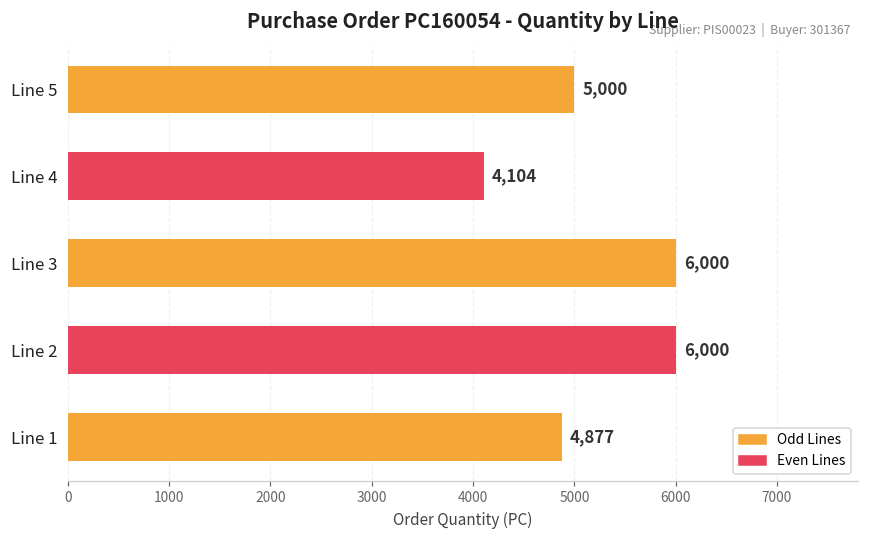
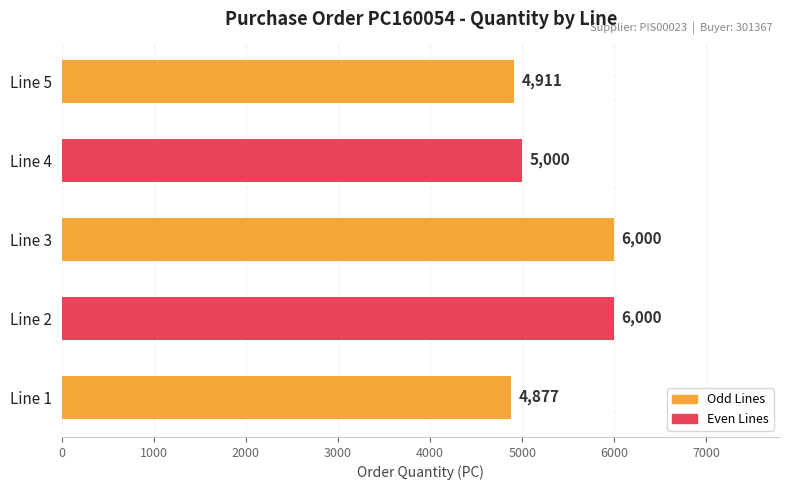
Line 5: 5,000 -> 4,911
Line 4: 4,104 -> 5,000
